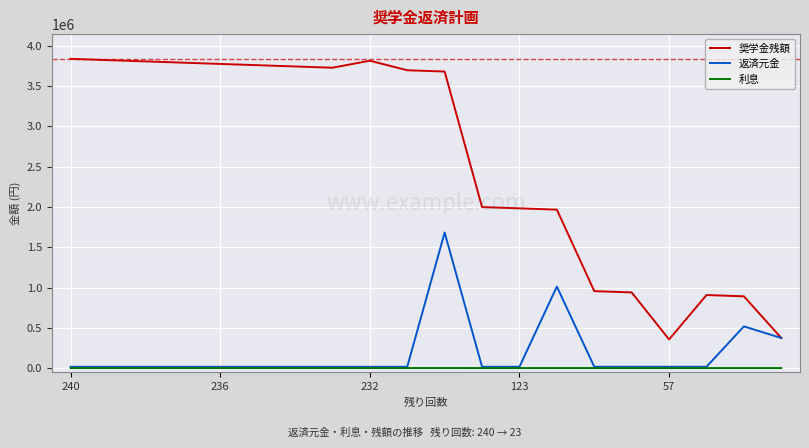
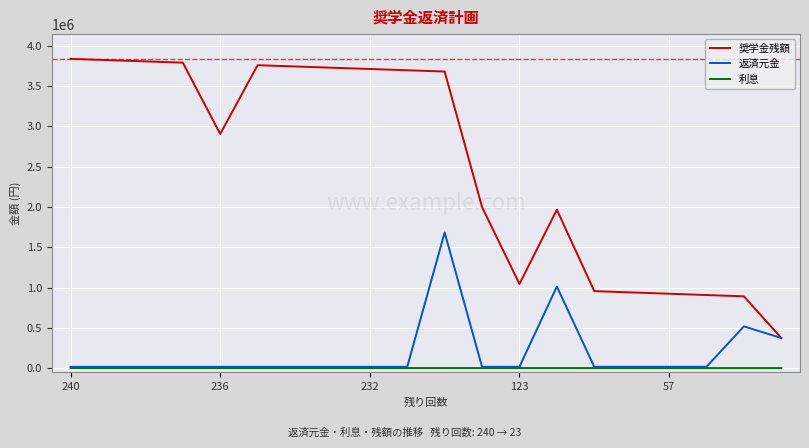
奨学金残額, 236: 3800000 -> 2900000
奨学金残額, 232: 3800000 -> 3700000
奨学金残額, 123: 2000000 -> 1000000
奨学金残額, 57: 400000 -> 900000
